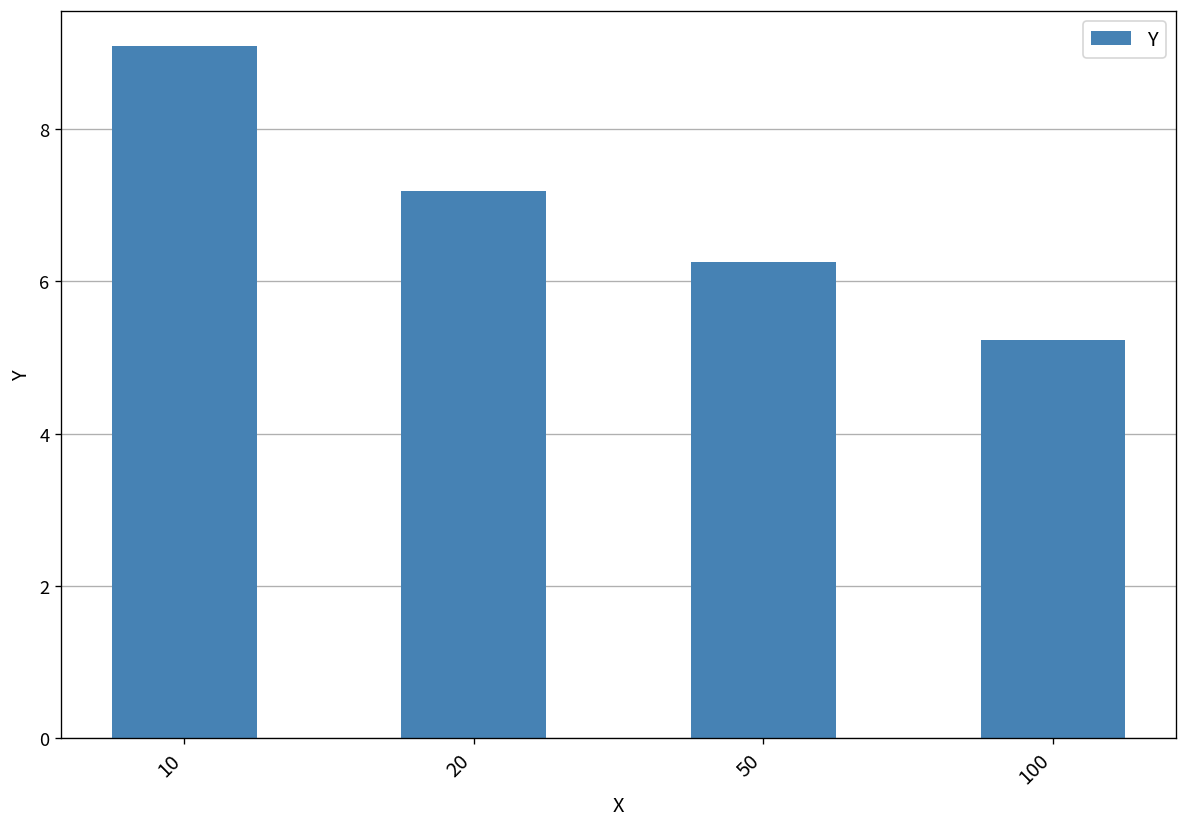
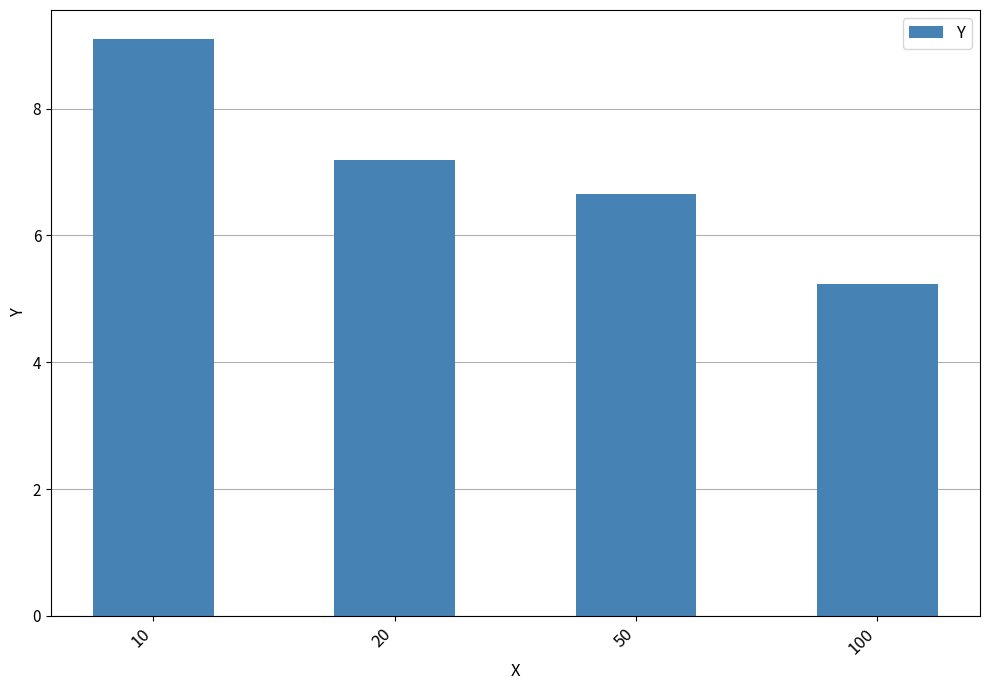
50: 6.3 -> 6.7
